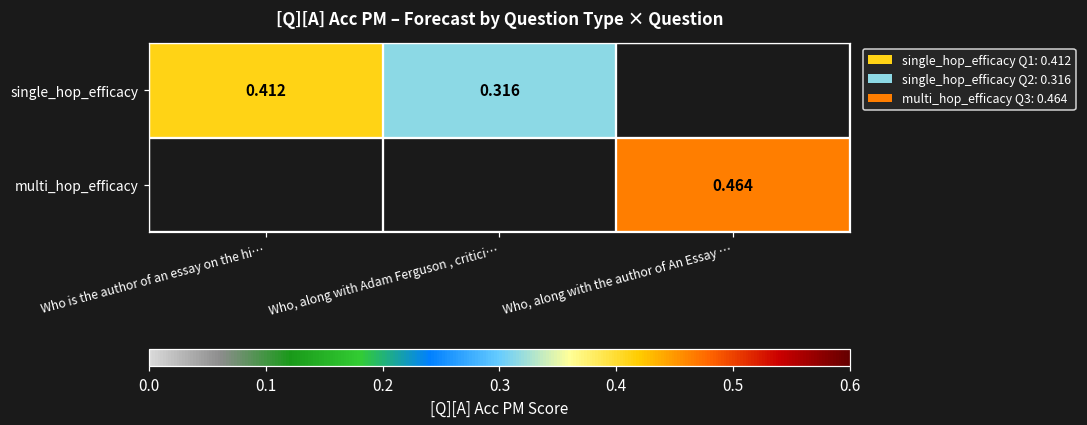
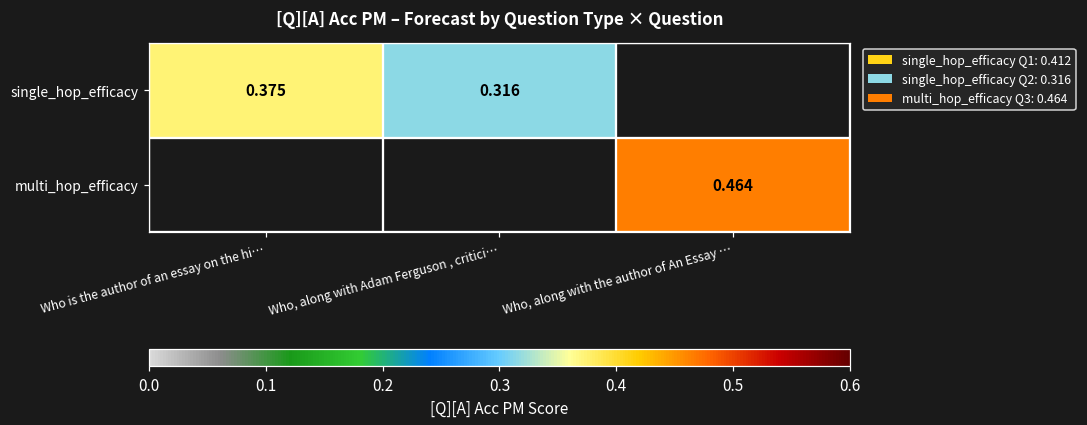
single_hop_efficacy, Who is the author of an essay on the hi…: 0.412 -> 0.375
